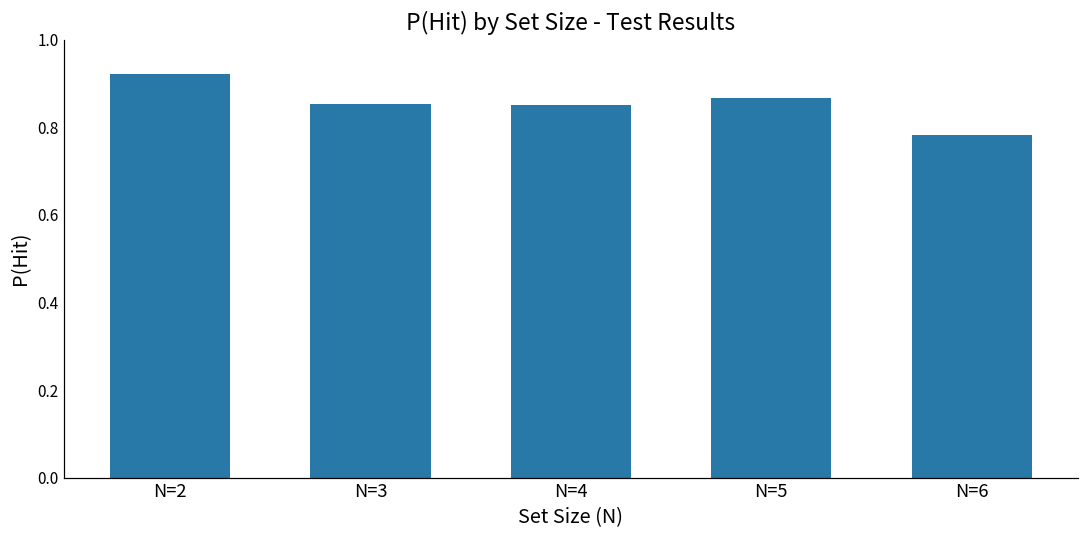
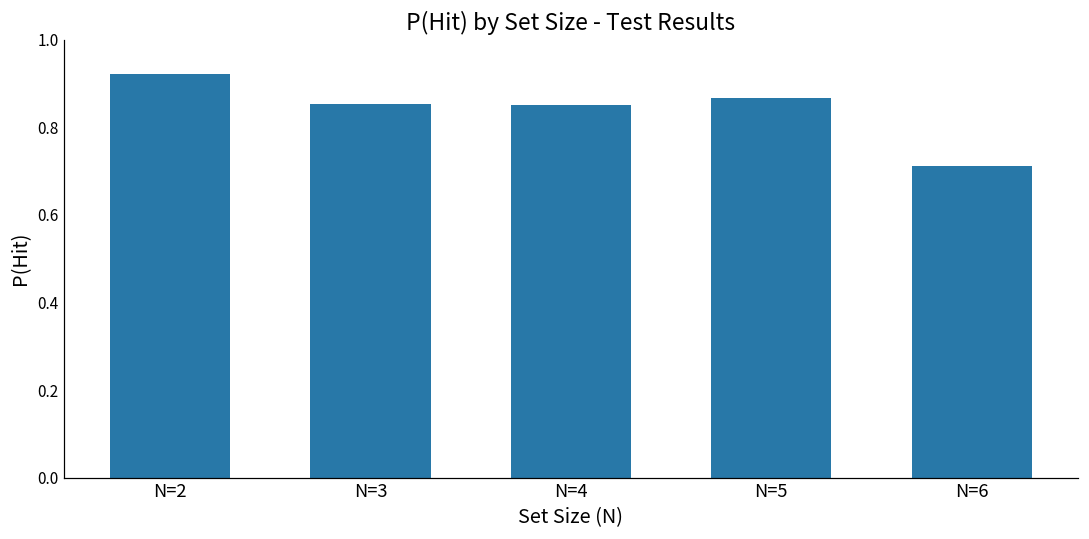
N=6: 0.78 -> 0.71
